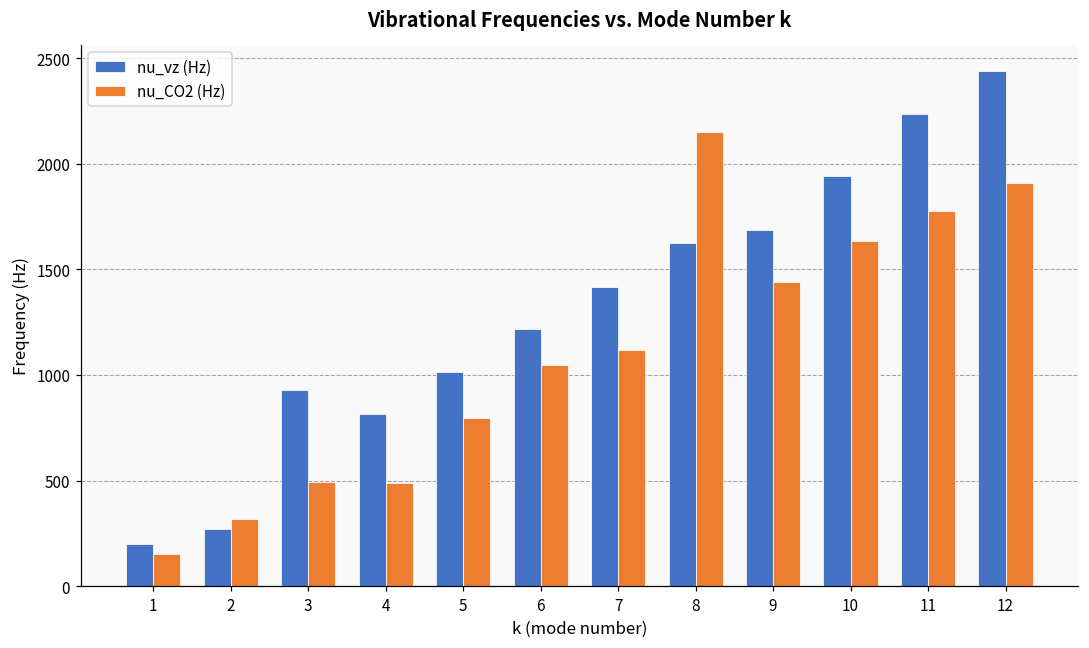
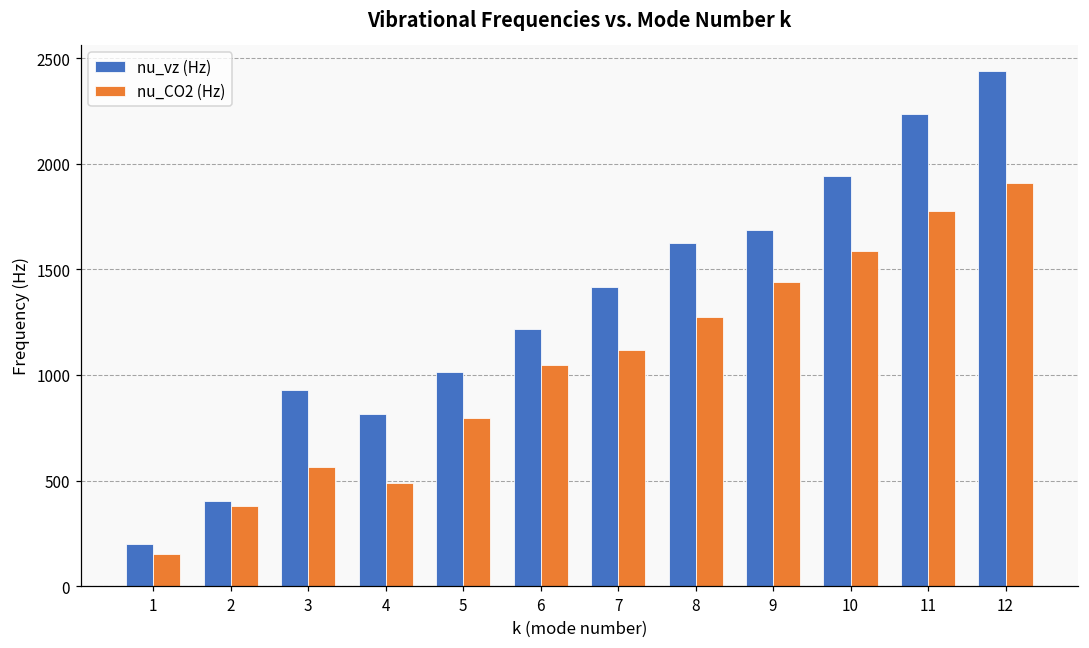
nu_vz (Hz), 2: 270 -> 400
nu_CO2 (Hz), 2: 320 -> 380
nu_CO2 (Hz), 3: 490 -> 560
nu_CO2 (Hz), 8: 2150 -> 1280
nu_CO2 (Hz), 10: 1630 -> 1590
